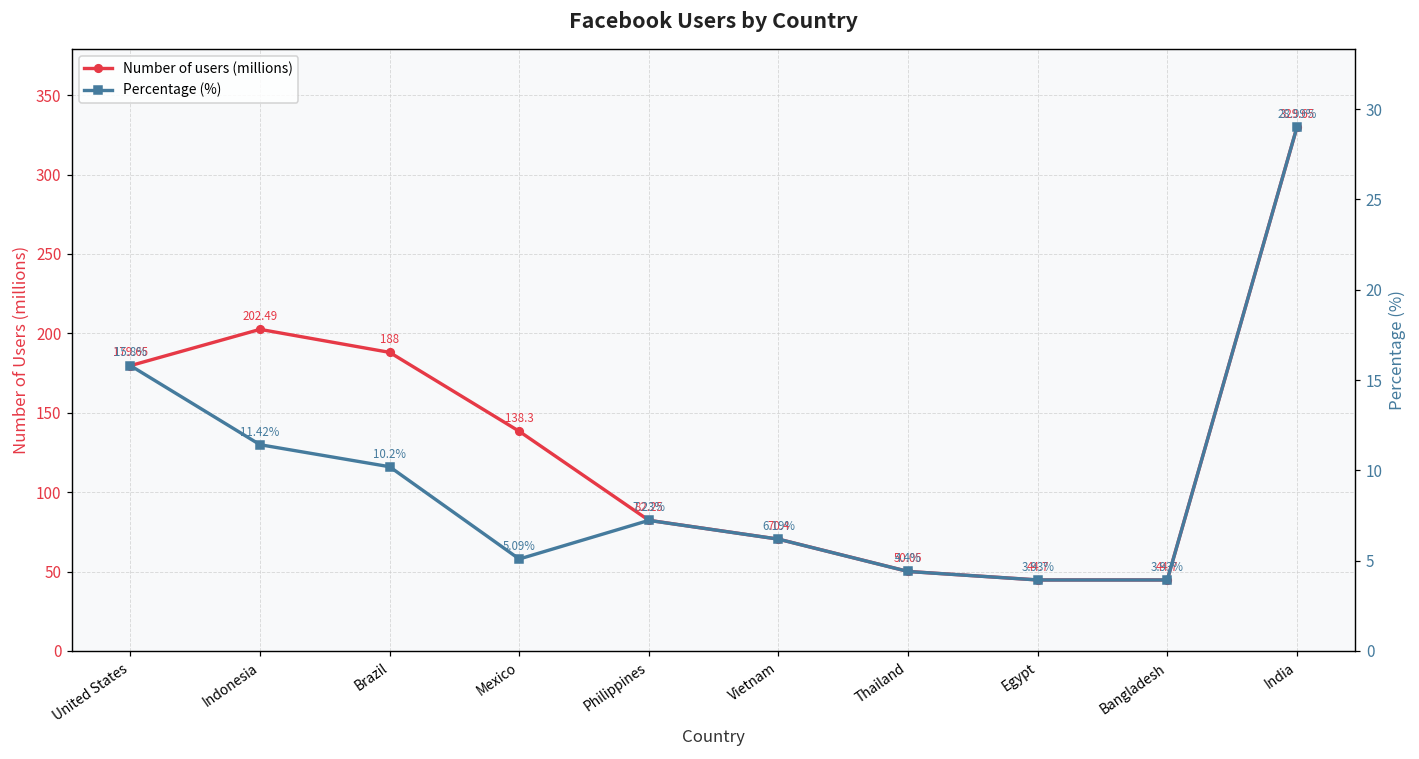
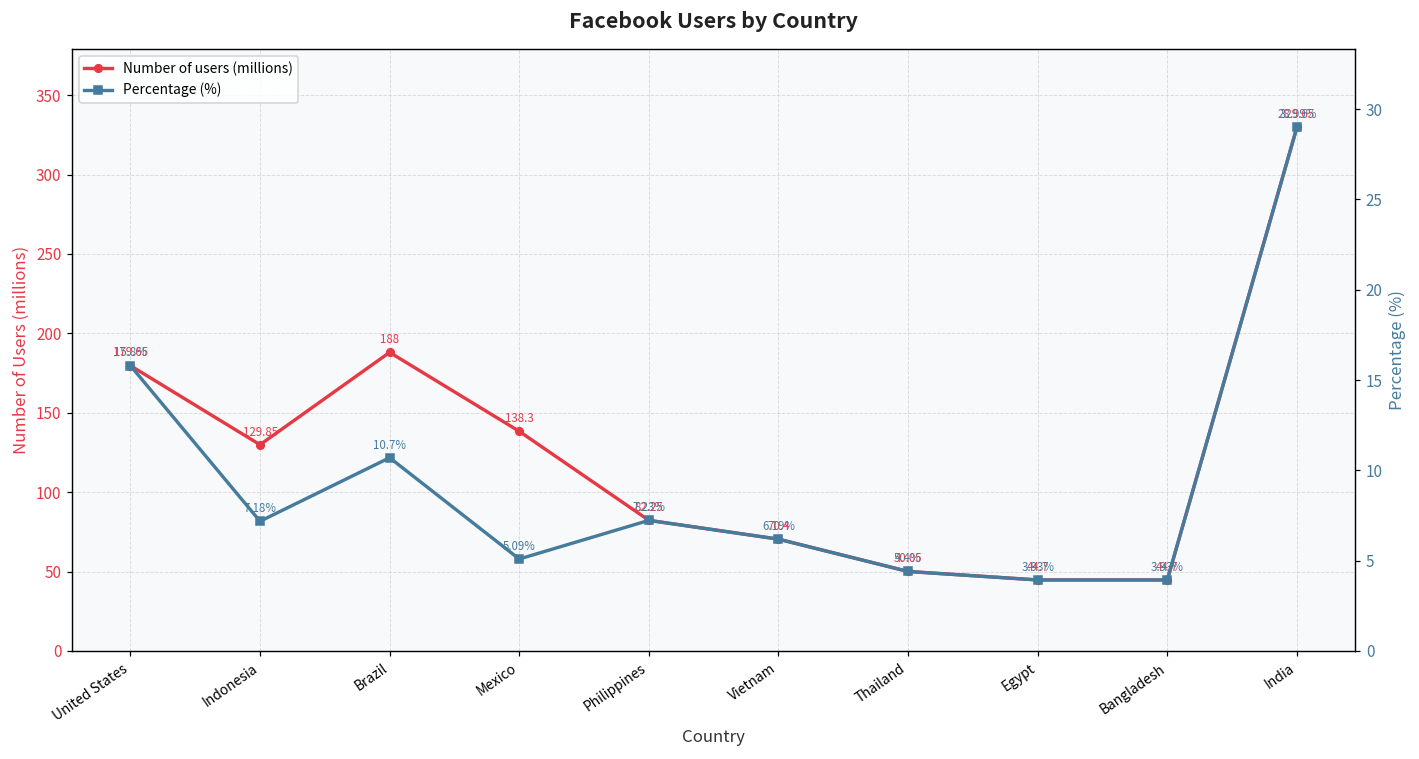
Number of users (millions), Indonesia: 202.49 -> 129.85
Percentage (%), Indonesia: 11.42% -> 7.18%
Percentage (%), Brazil: 10.2% -> 10.7%
